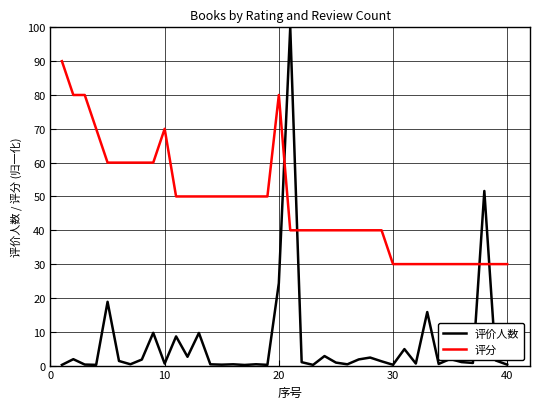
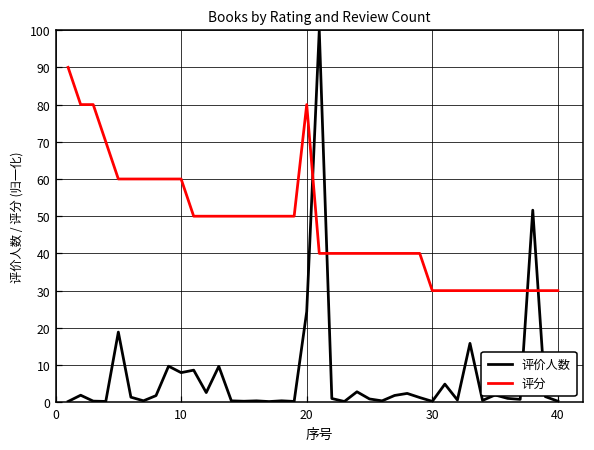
评价人数, 10: 1 -> 8
评分, 10: 70 -> 60
